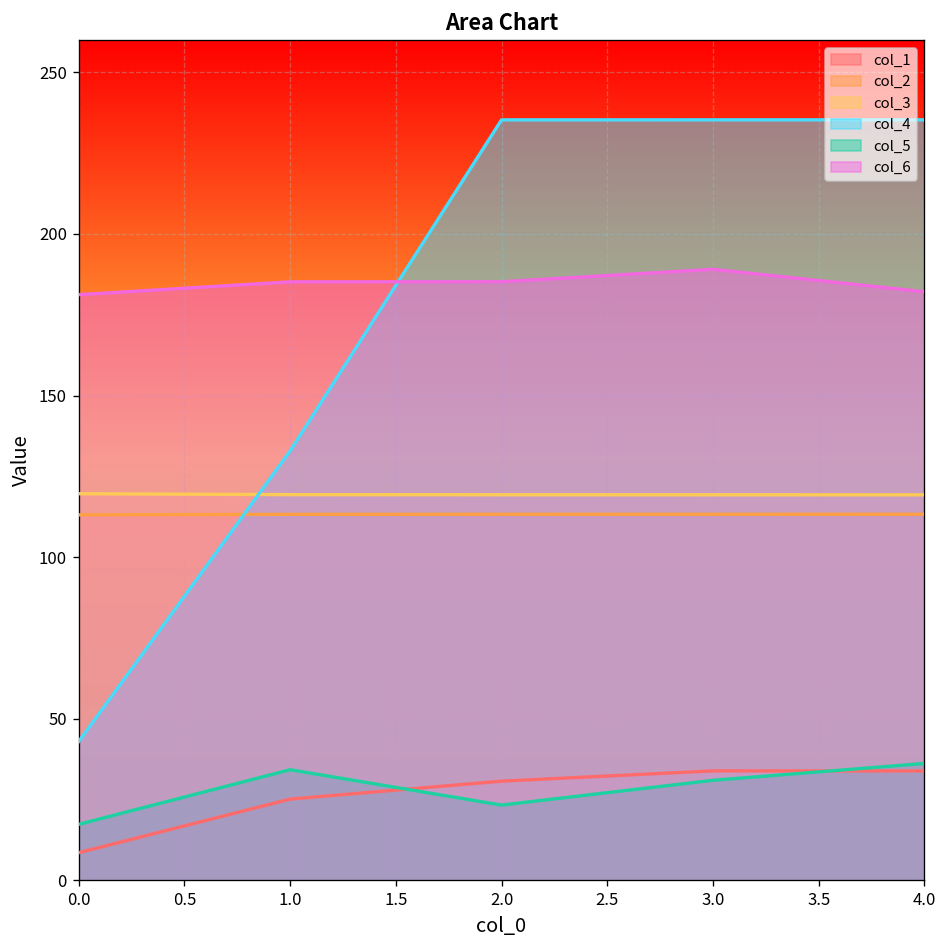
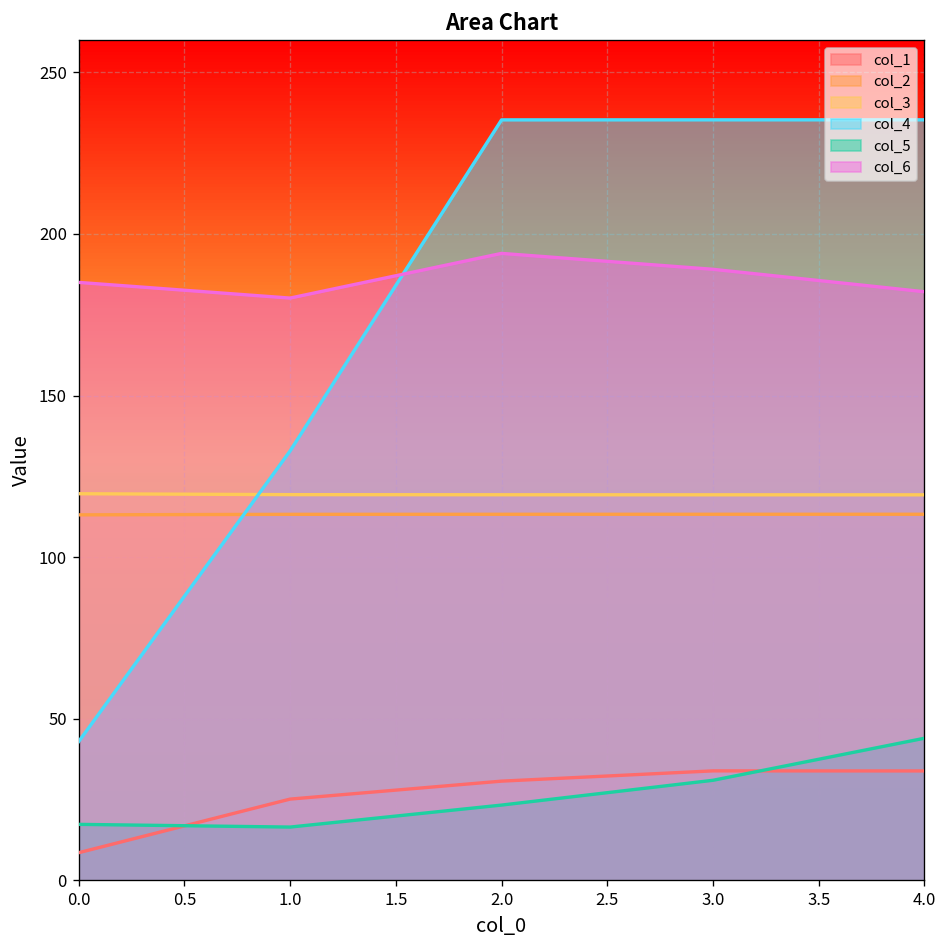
col_6, 0.0: 181 -> 185
col_5, 1.0: 34 -> 17
col_6, 1.0: 185 -> 180
col_6, 2.0: 185 -> 194
col_5, 4.0: 36 -> 44
